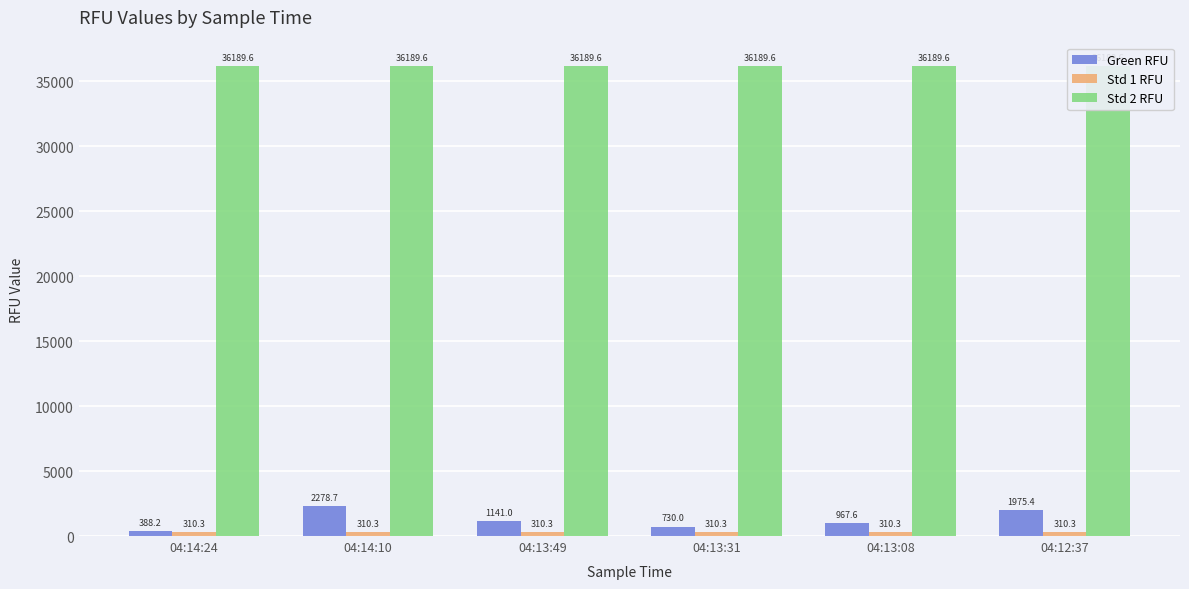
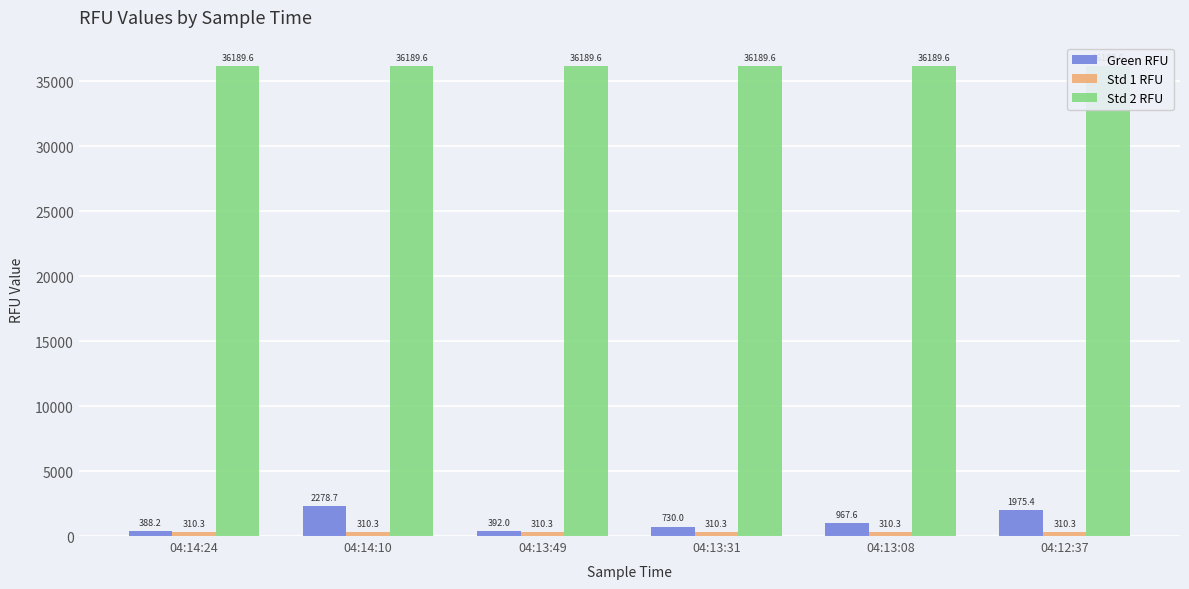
Green RFU, 04:13:49: 1141.0 -> 392.0
